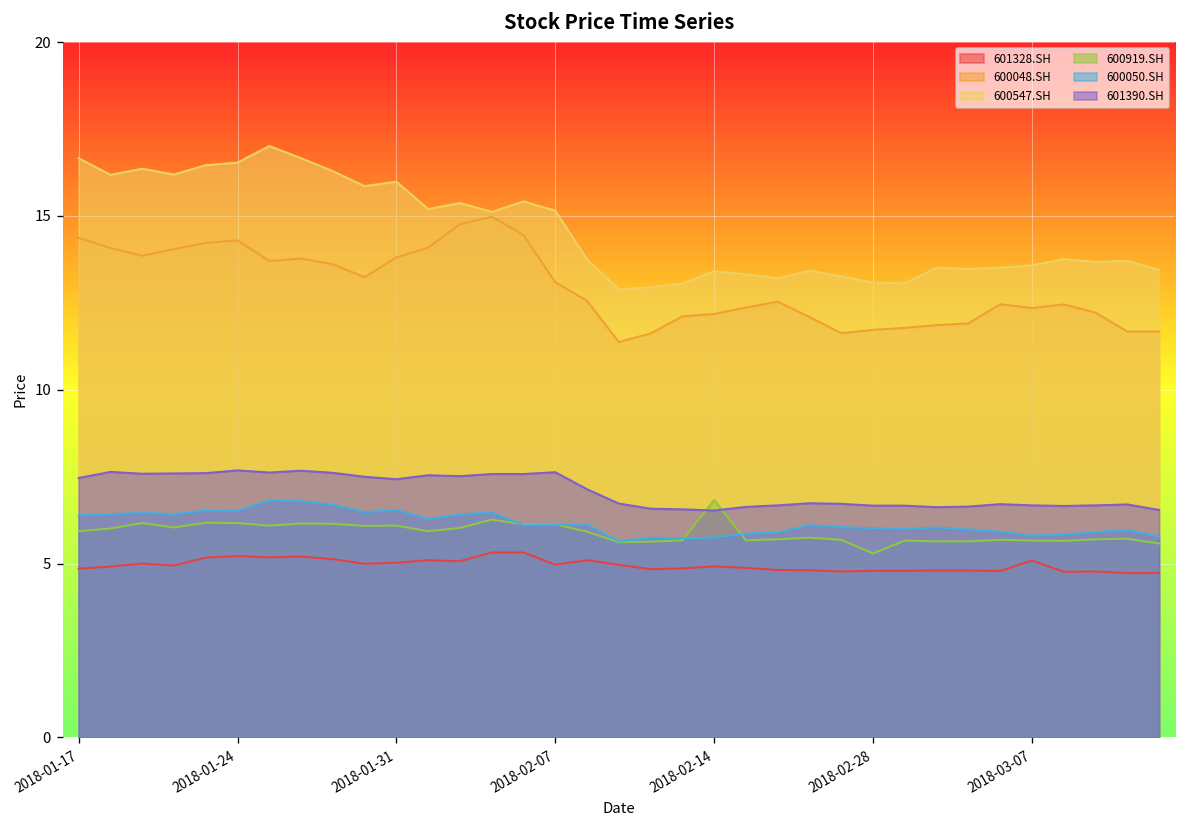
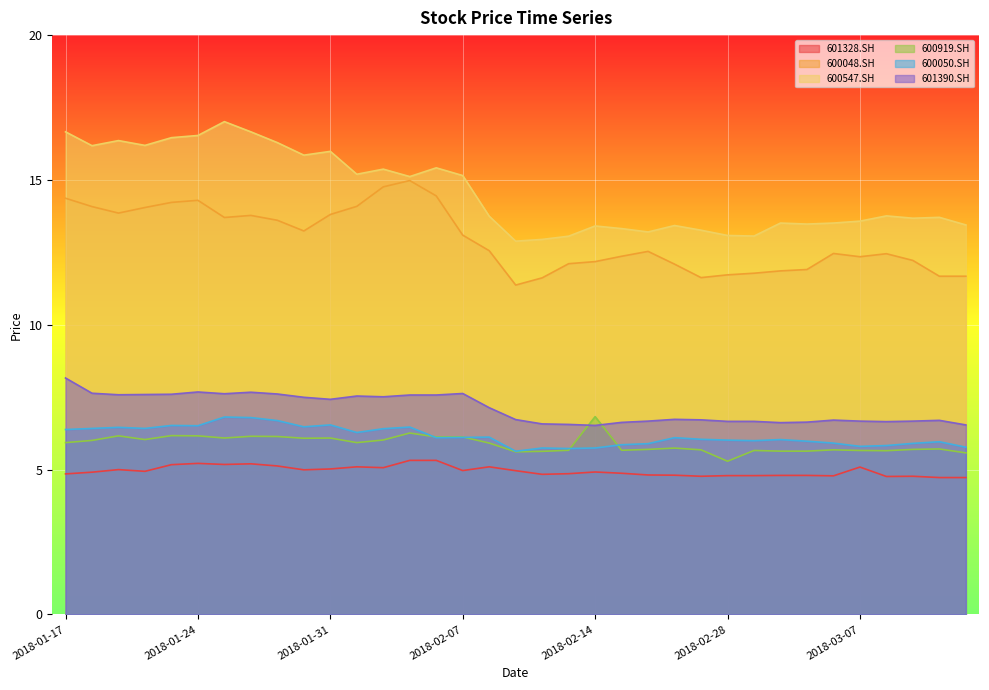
601390.SH, 2018-01-17: 7.5 -> 8.2
